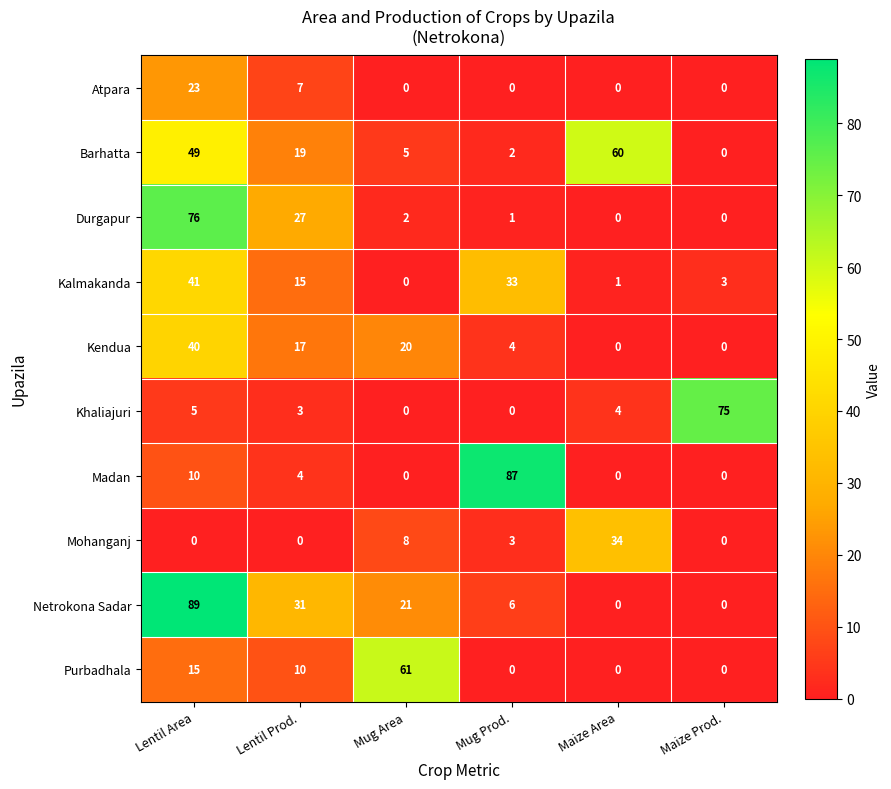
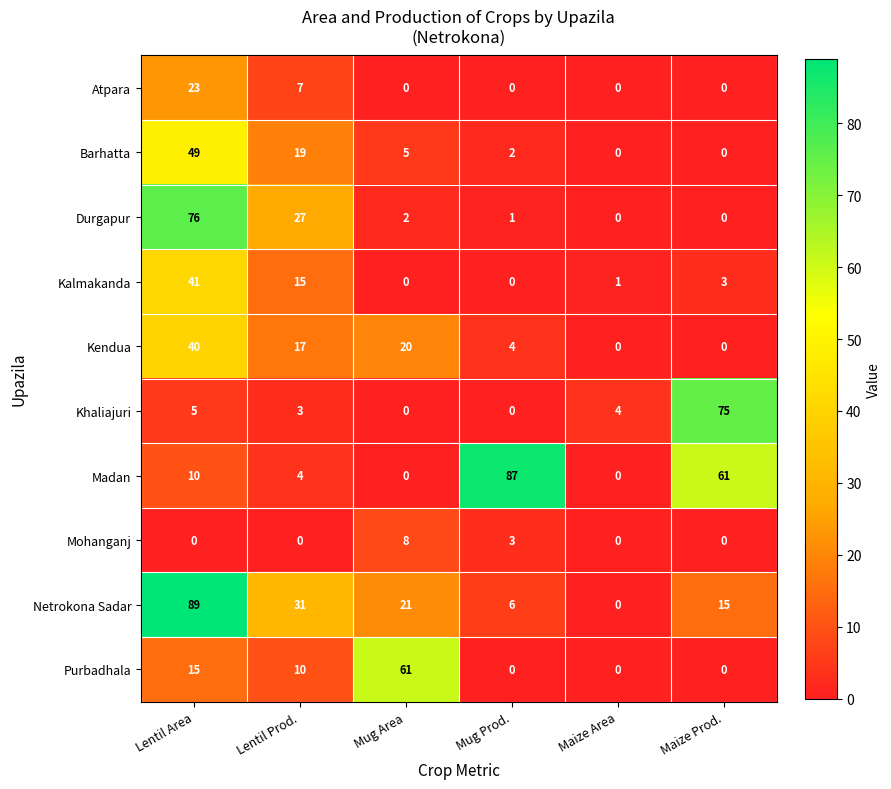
Barhatta, Maize Area: 60 -> 0
Kalmakanda, Mug Prod.: 33 -> 0
Madan, Maize Prod.: 0 -> 61
Mohanganj, Maize Area: 34 -> 0
Netrokona Sadar, Maize Prod.: 0 -> 15
